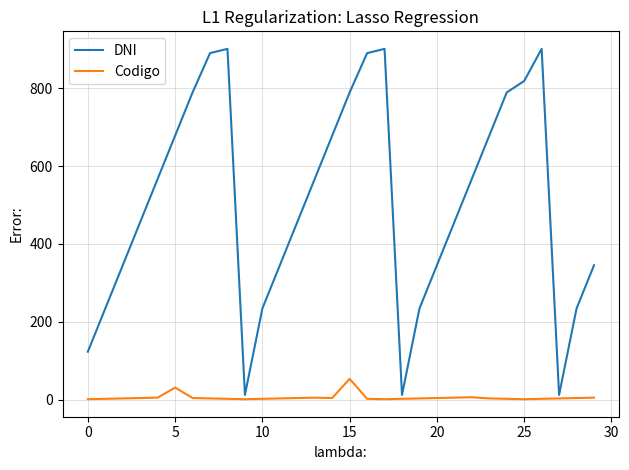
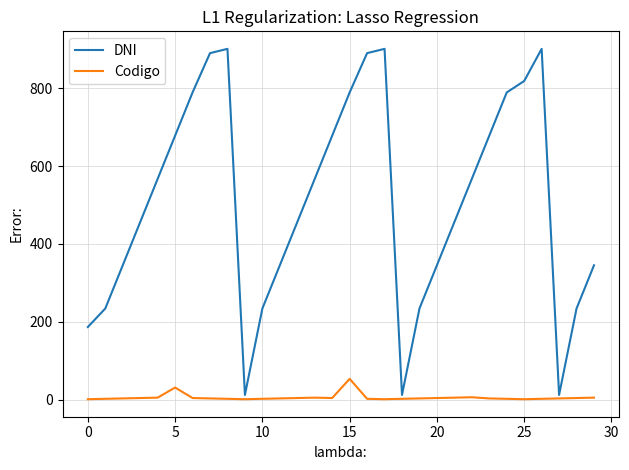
DNI, 0: 120 -> 190
